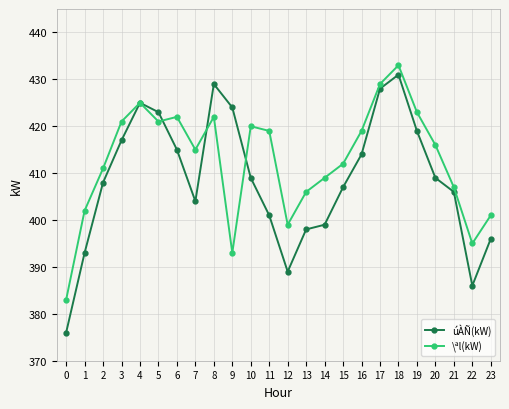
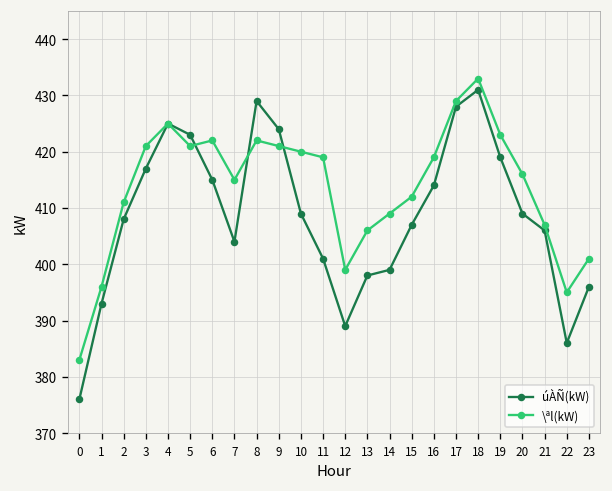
\ªl(kW), 1: 402 -> 396
\ªl(kW), 9: 393 -> 421
